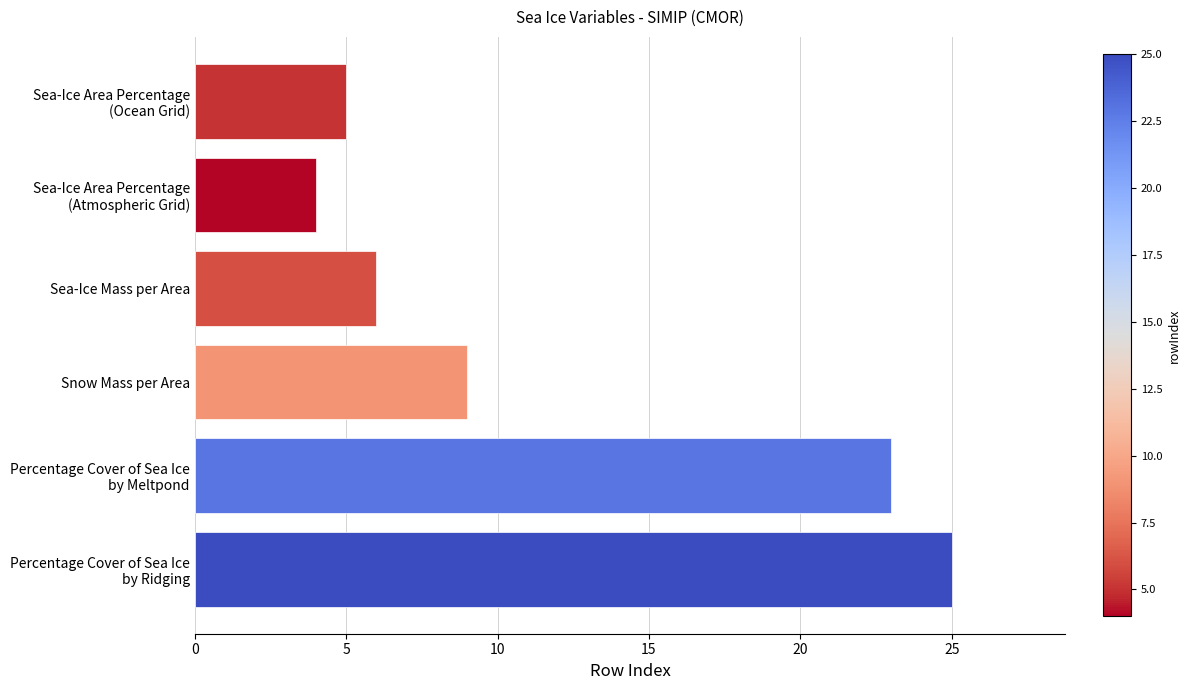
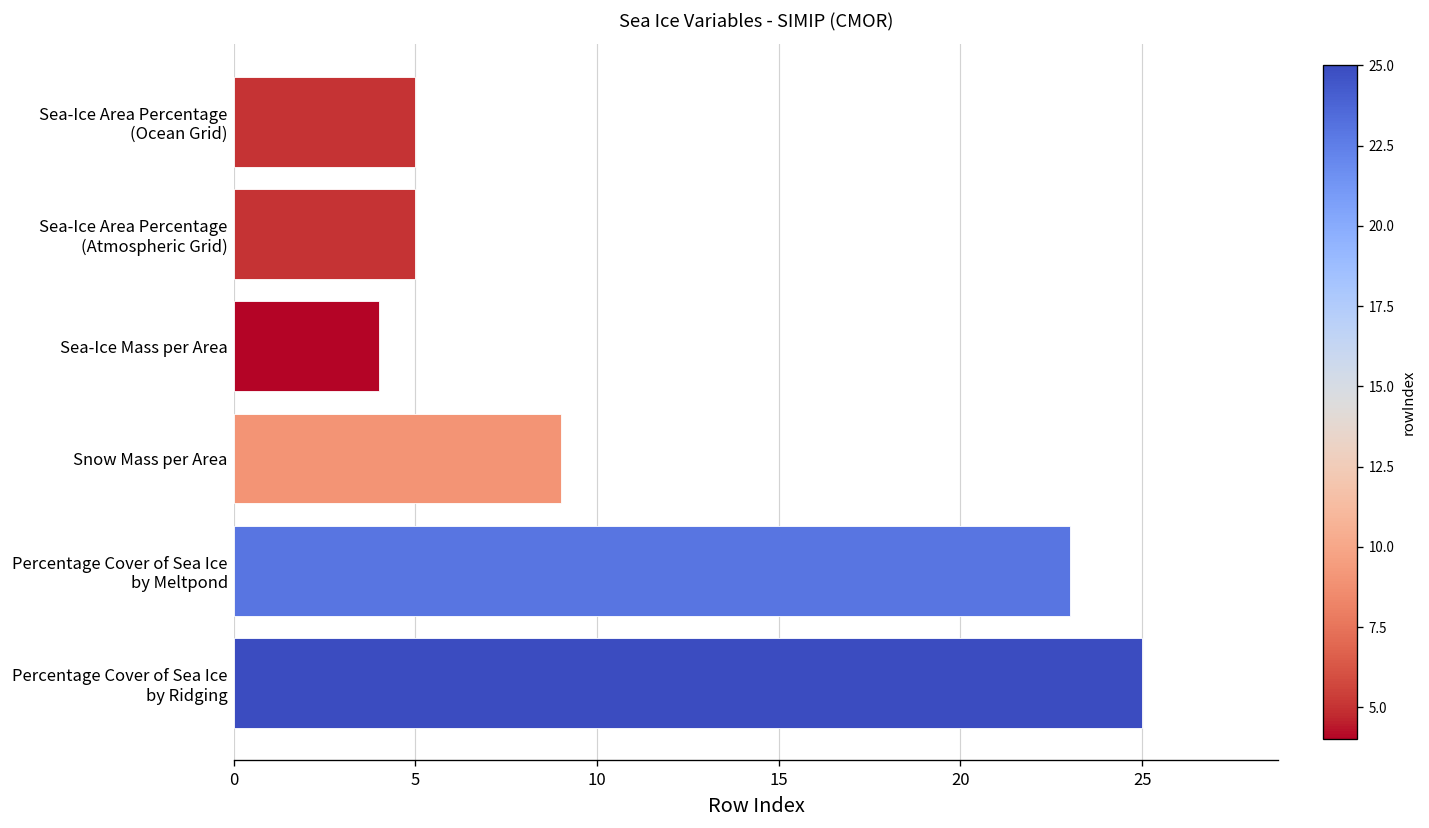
Sea-Ice Area Percentage (Atmospheric Grid): 4 -> 5
Sea-Ice Mass per Area: 6 -> 4
